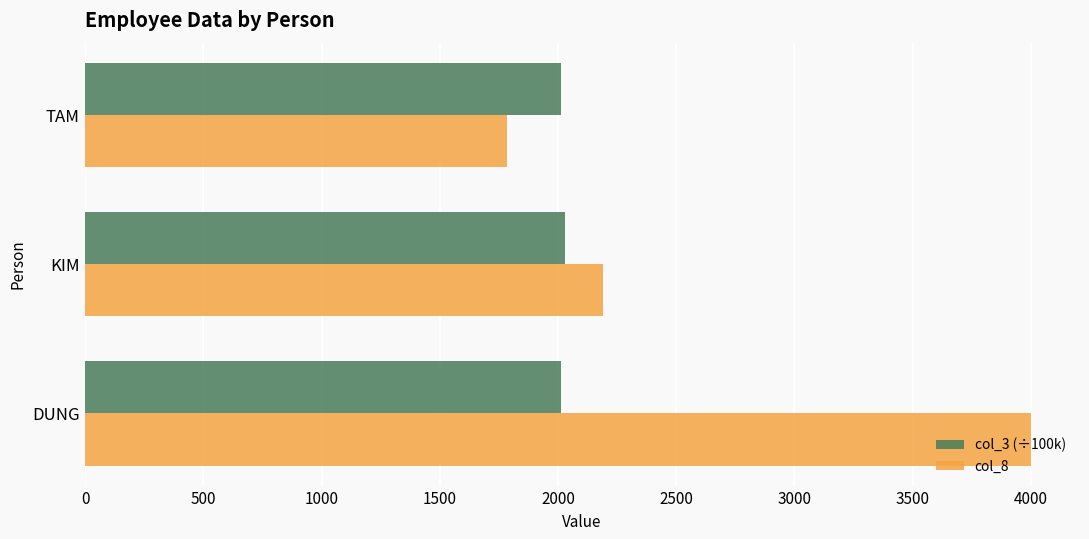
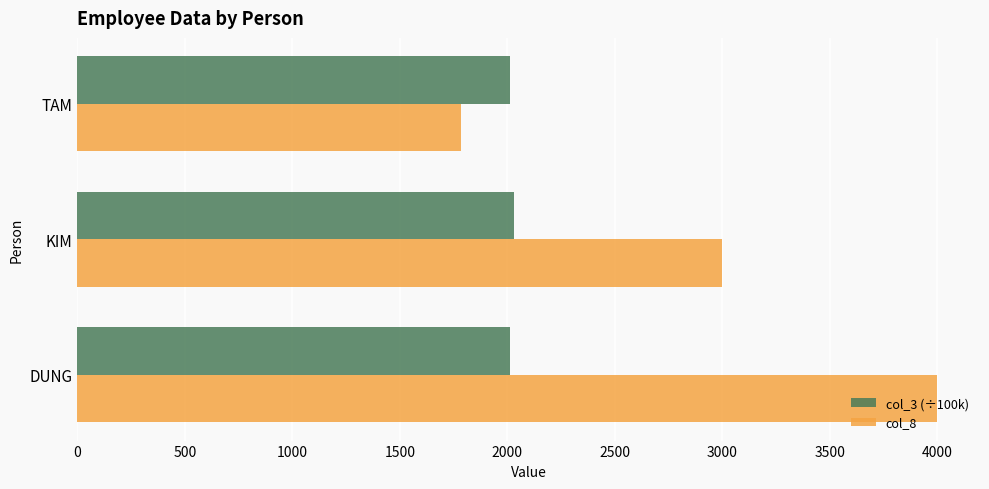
col_8, KIM: 2190 -> 3000
